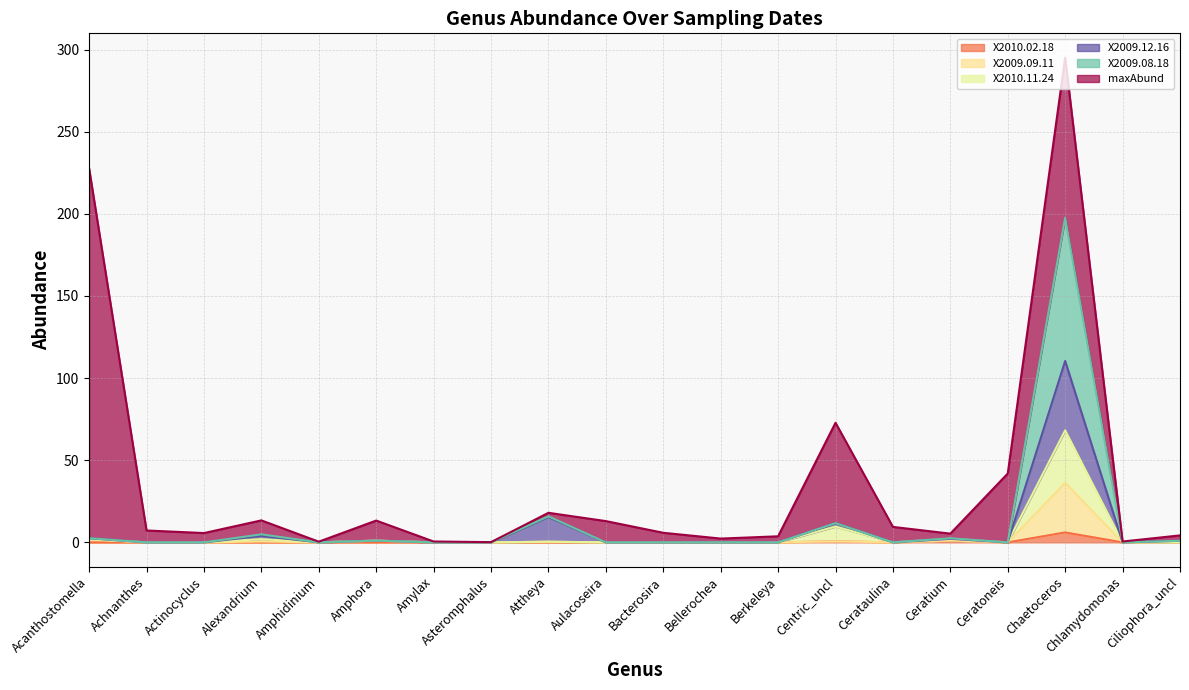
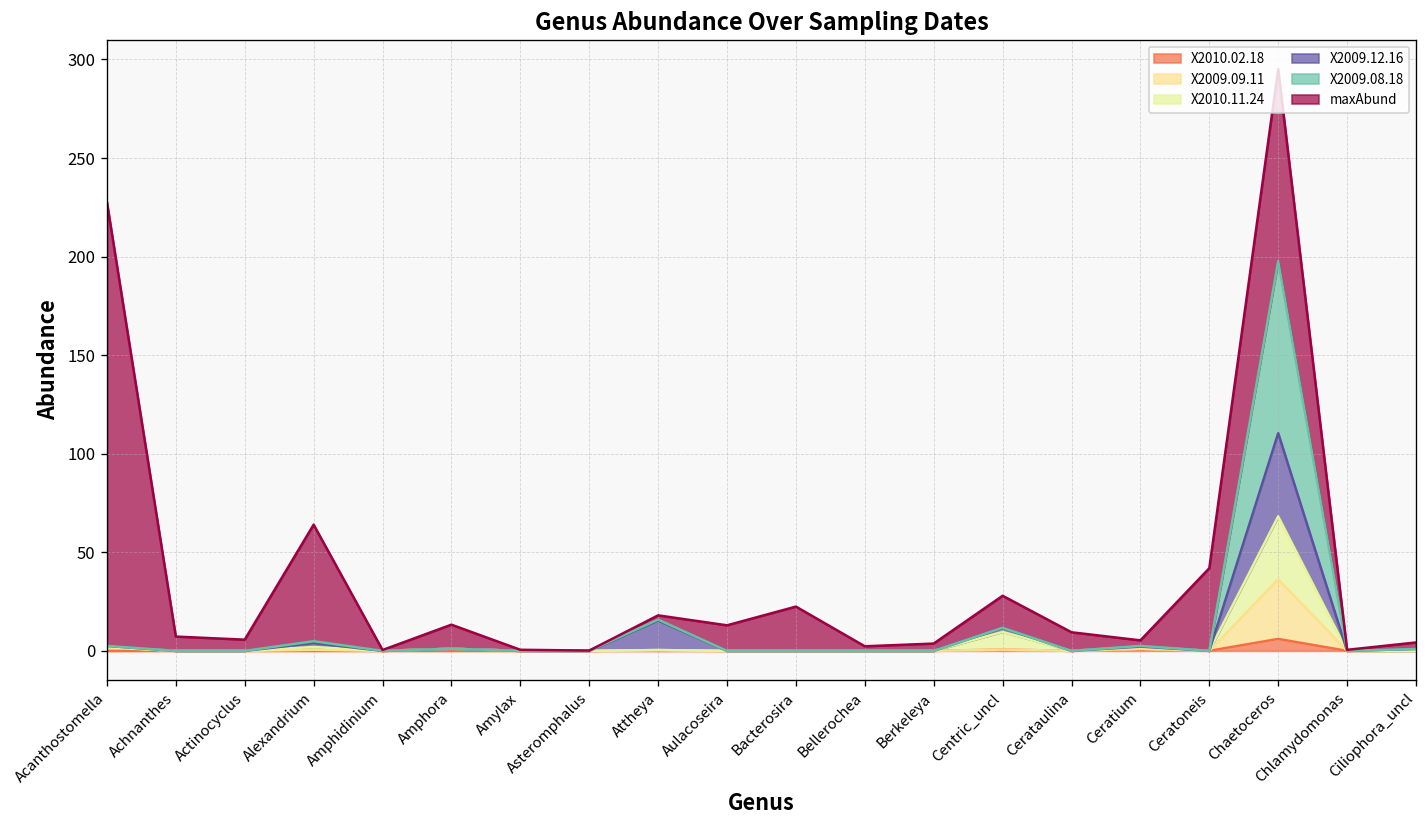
maxAbund, Alexandrium: 8 -> 59
maxAbund, Bacterosira: 6 -> 22
maxAbund, Centric_uncl: 61 -> 16
